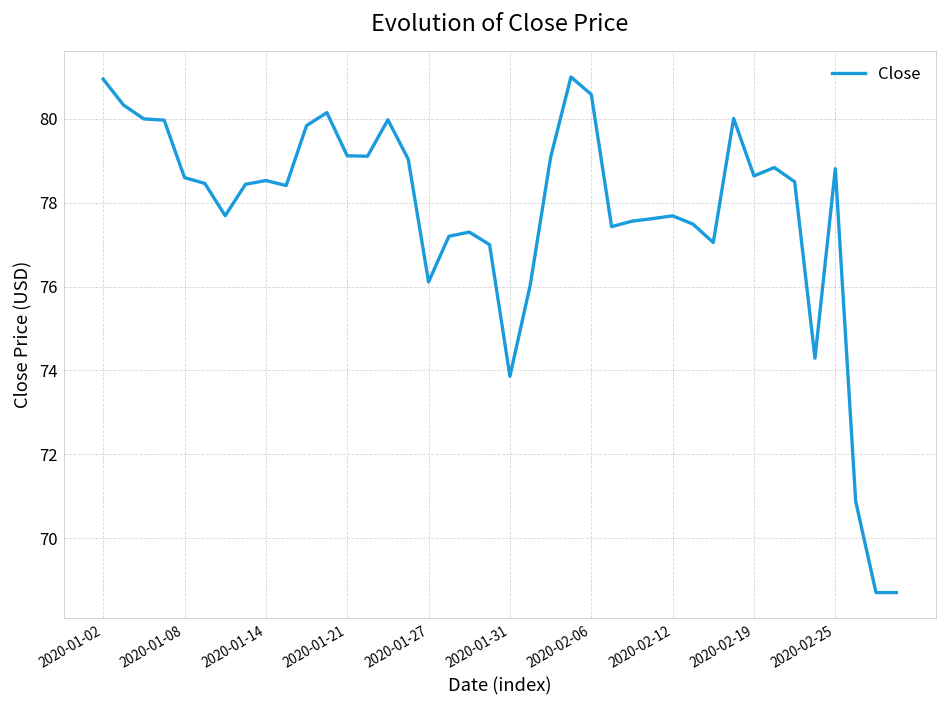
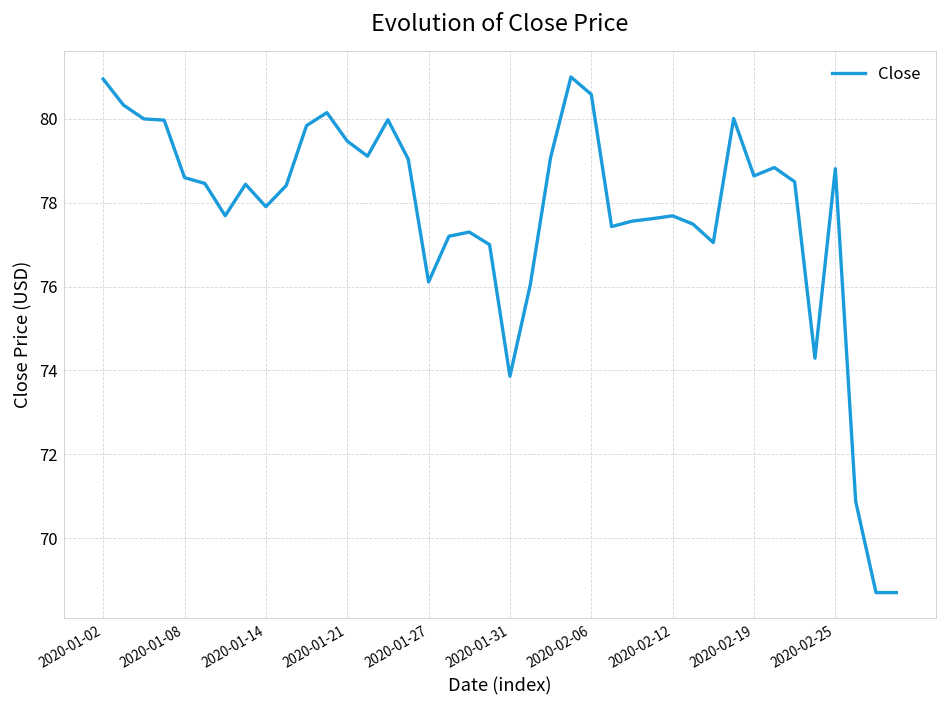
2020-01-14: 78.5 -> 77.9
2020-01-21: 79.1 -> 79.5
